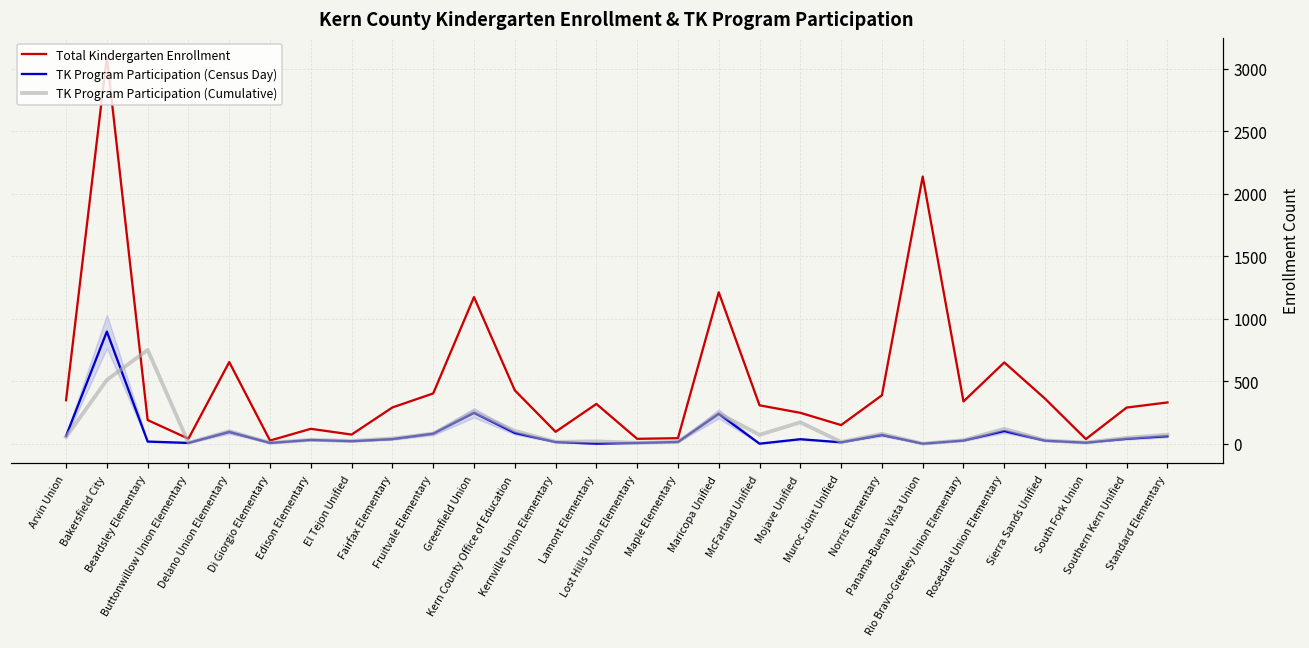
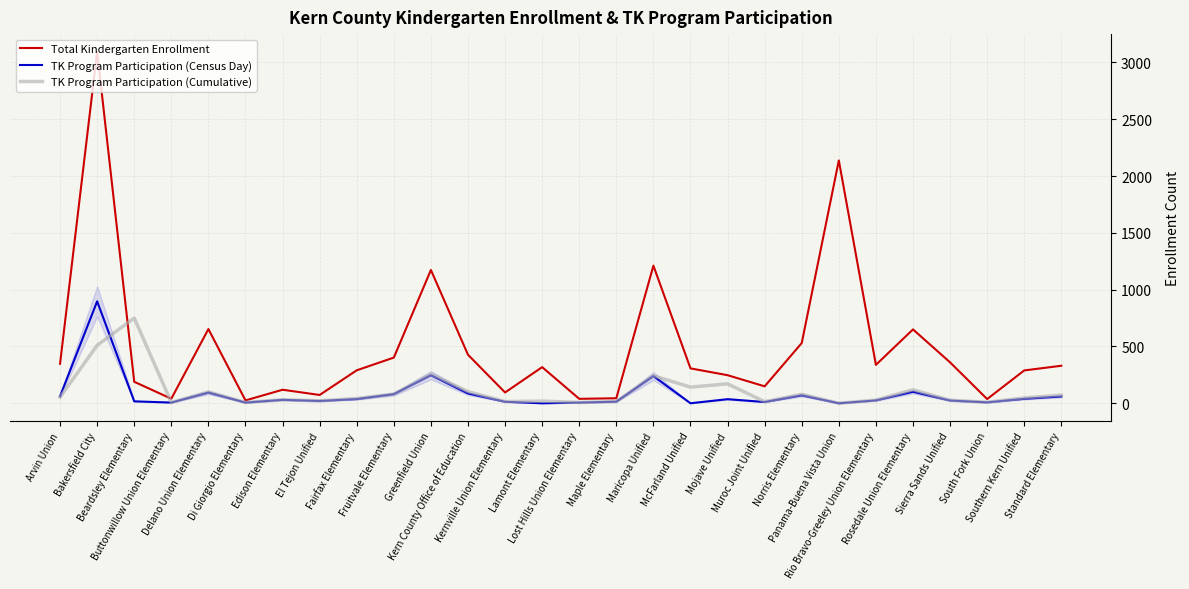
TK Program Participation (Cumulative), McFarland Unified: 70 -> 140
Total Kindergarten Enrollment, Norris Elementary: 390 -> 530
